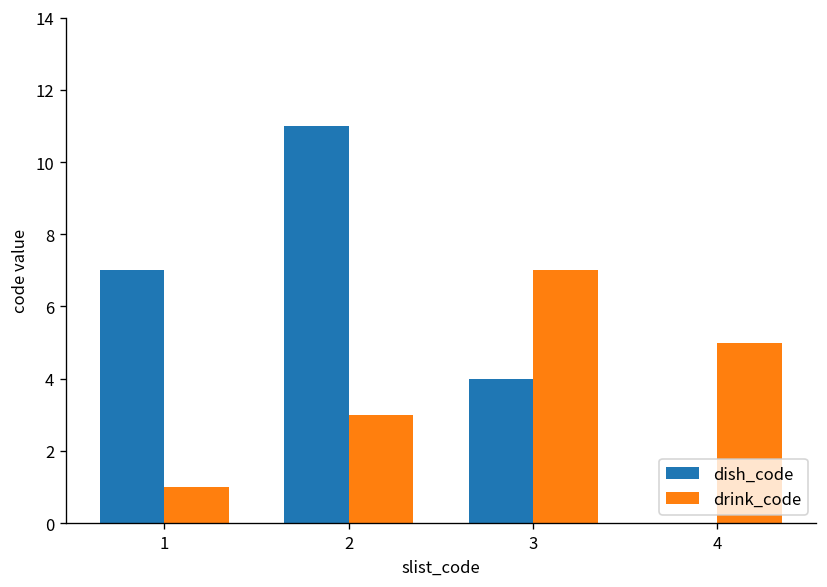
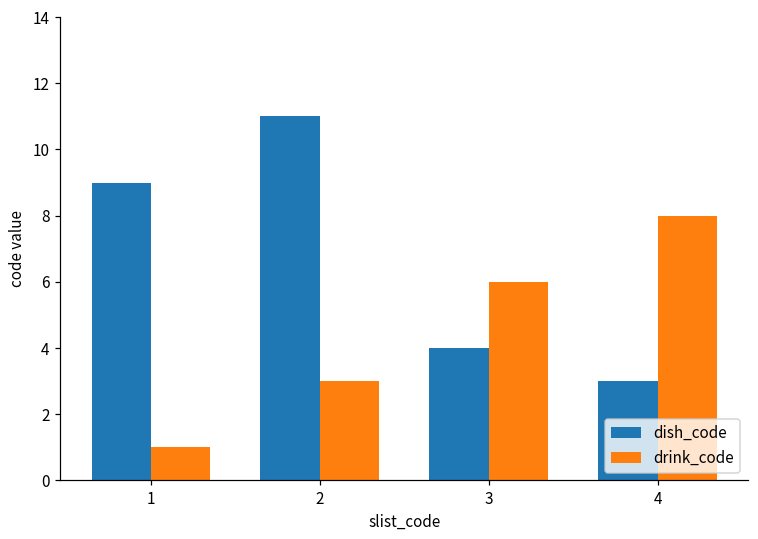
dish_code, 1: 7 -> 9
drink_code, 3: 7 -> 6
dish_code, 4: 0 -> 3
drink_code, 4: 5 -> 8
